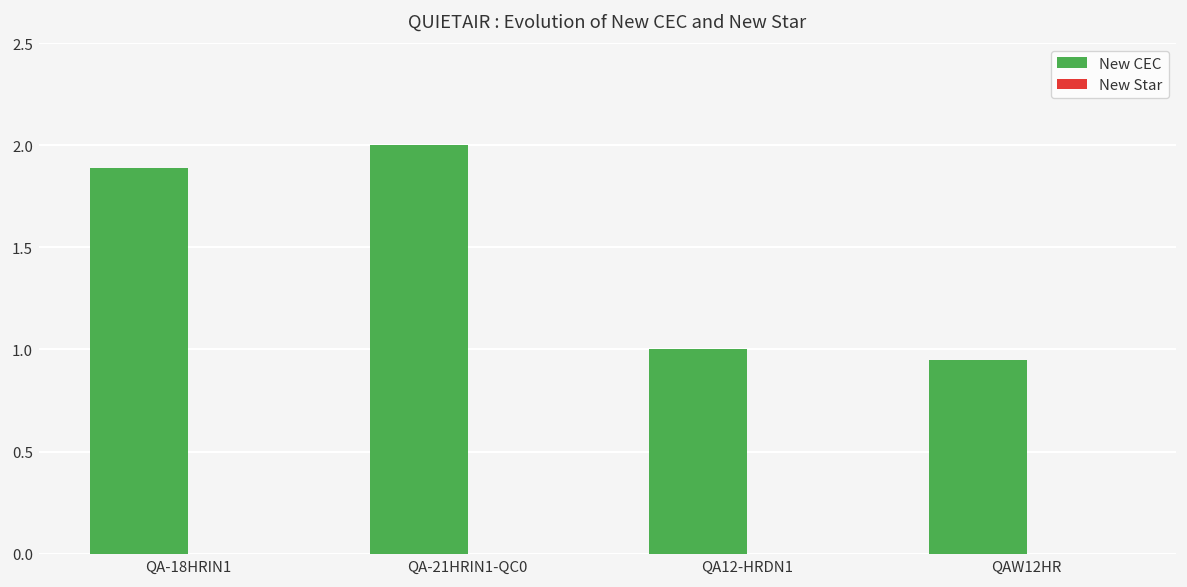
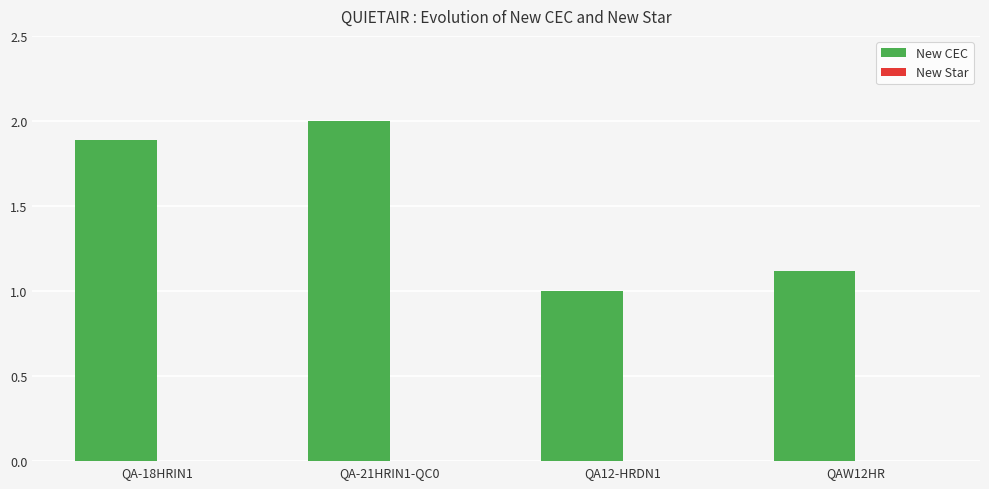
New CEC, QAW12HR: 0.95 -> 1.12
